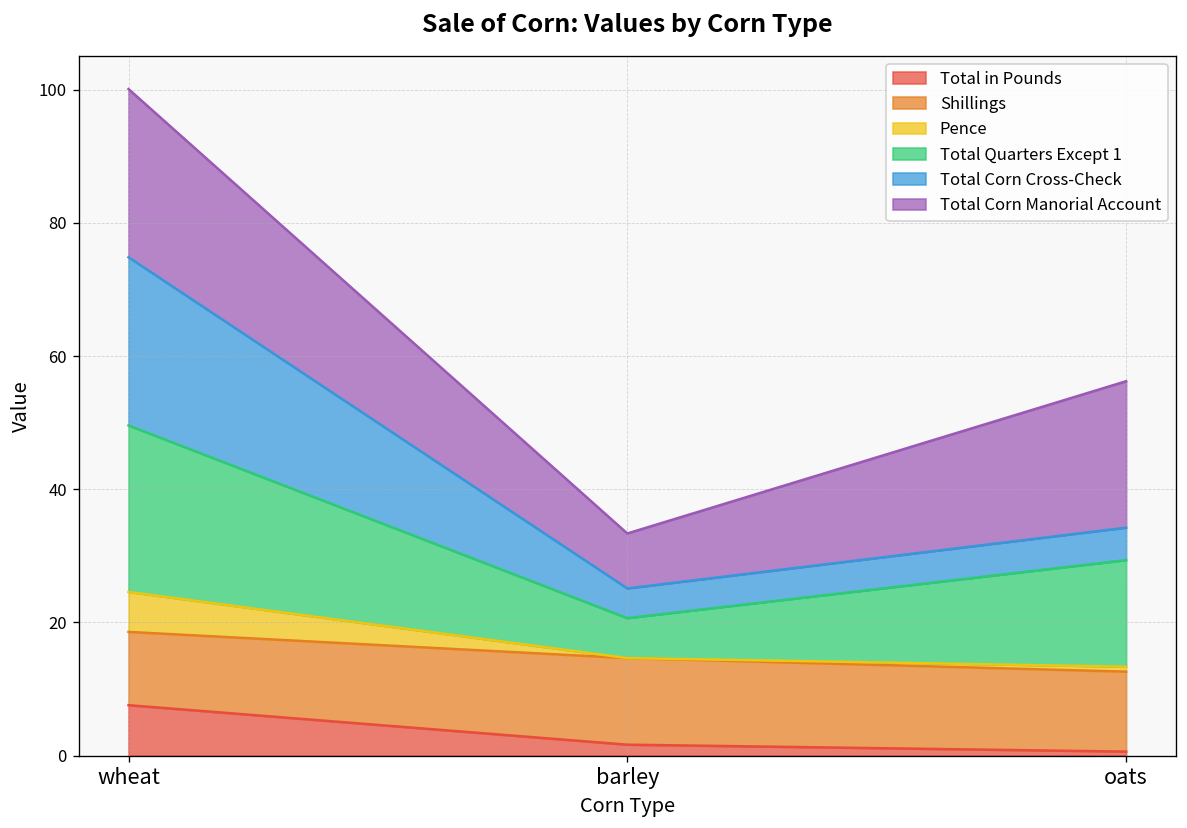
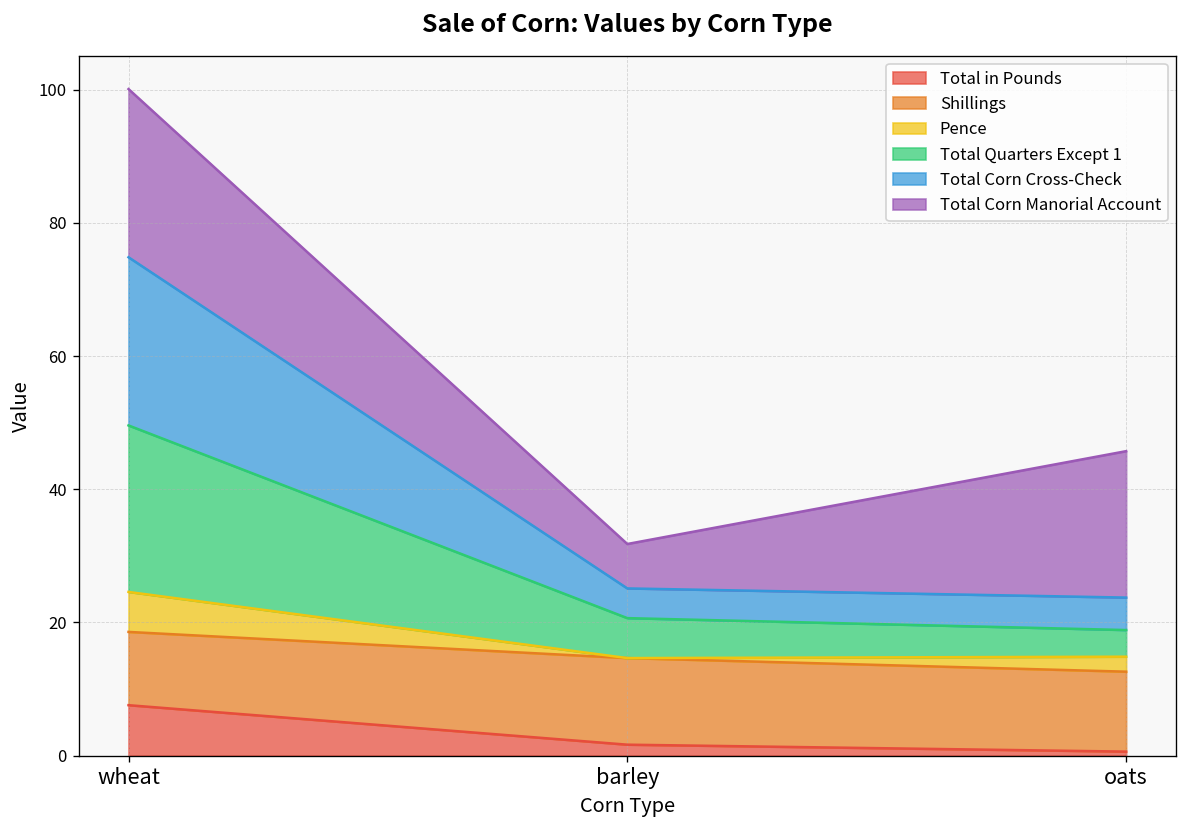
Total Corn Manorial Account, barley: 8 -> 7
Pence, oats: 1 -> 2
Total Quarters Except 1, oats: 16 -> 4
